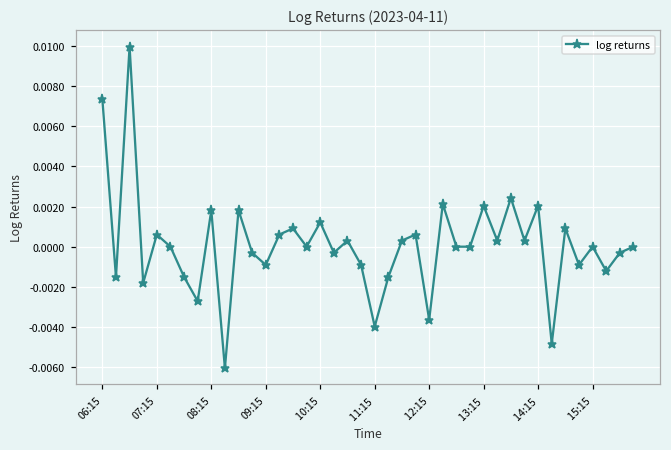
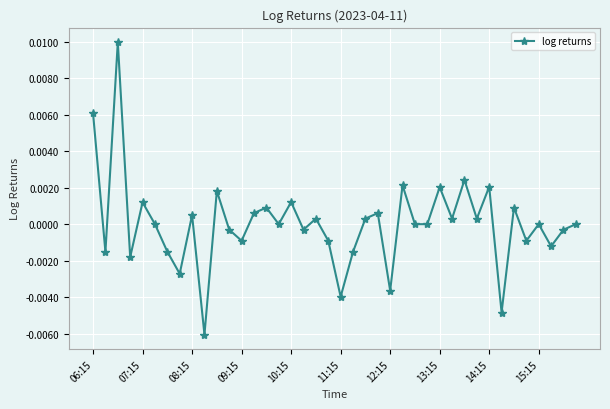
06:15: 0.0074 -> 0.0061
07:15: 0.0006 -> 0.0012
08:15: 0.0018 -> 0.0005
